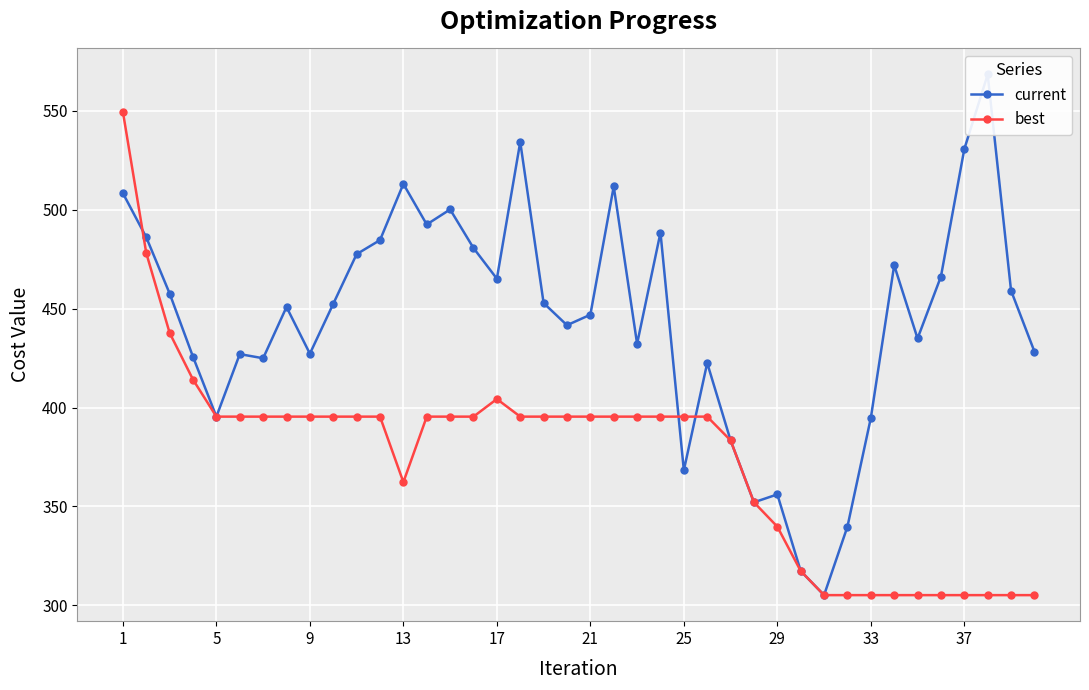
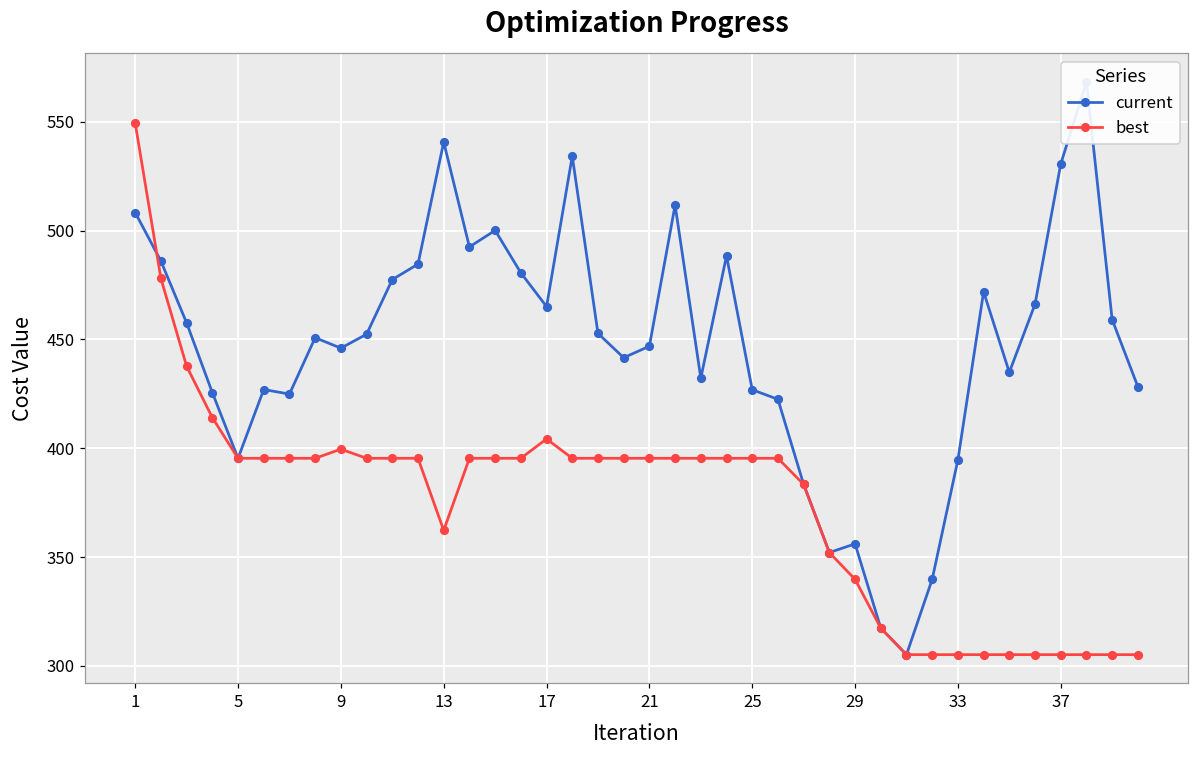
current, 9: 427 -> 446
best, 9: 395 -> 400
current, 13: 513 -> 541
current, 25: 368 -> 427
